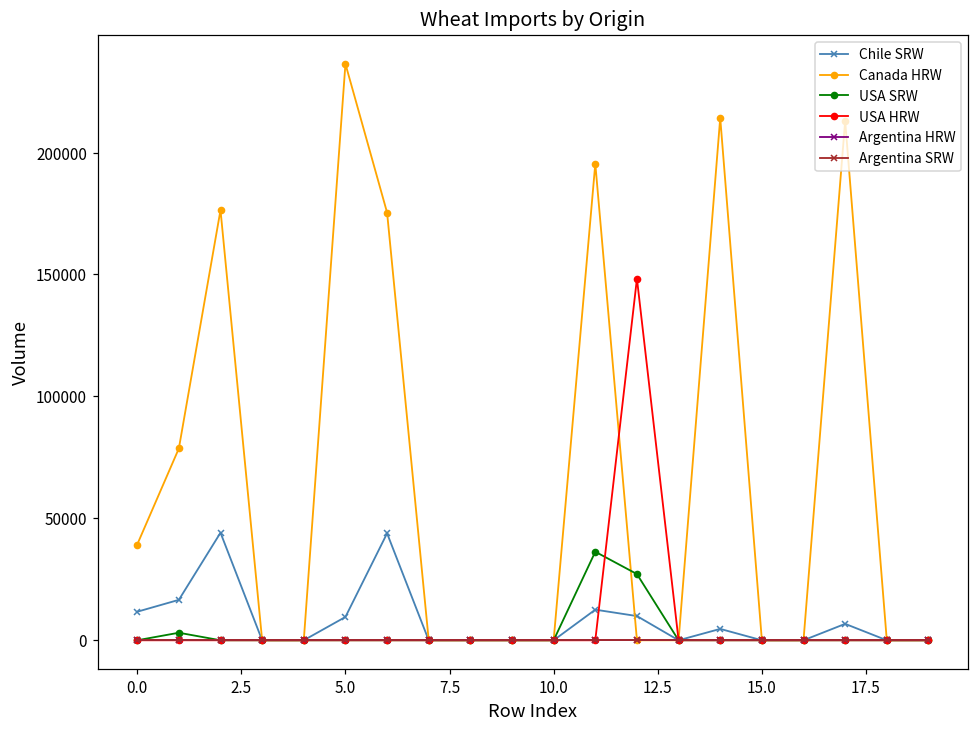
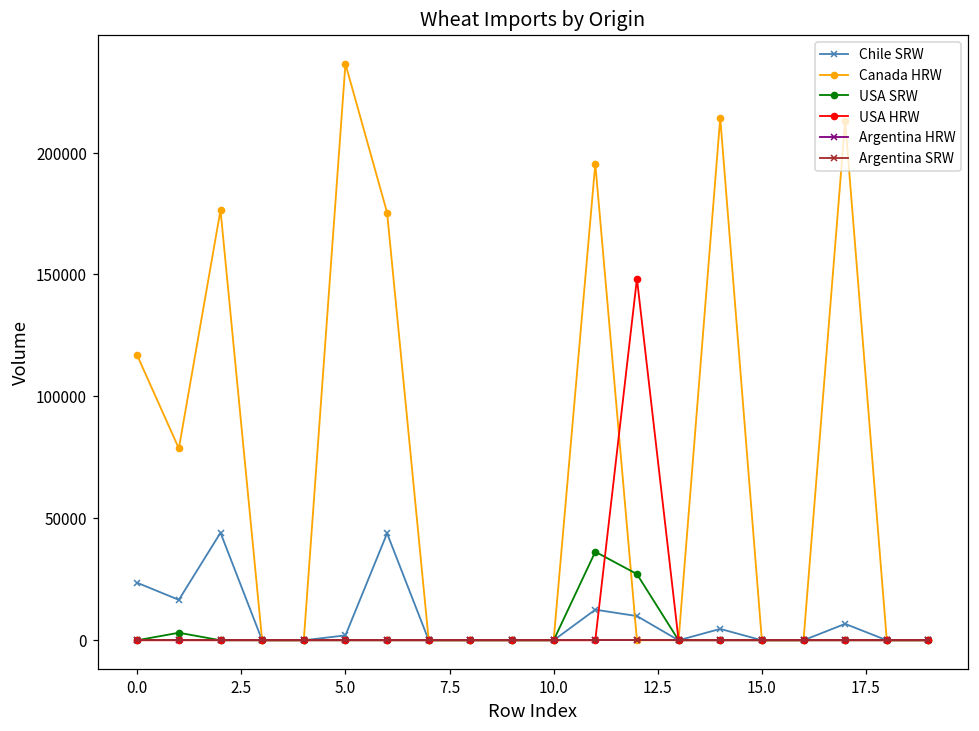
Chile SRW, 0.0: 12000 -> 24000
Canada HRW, 0.0: 39000 -> 117000
Chile SRW, 5.0: 10000 -> 2000
